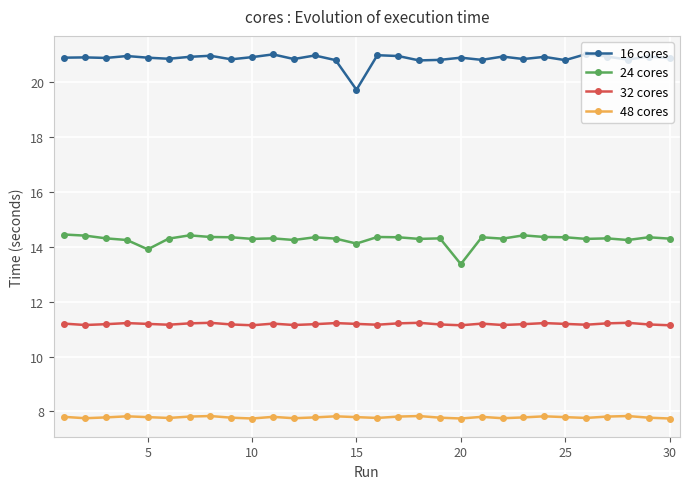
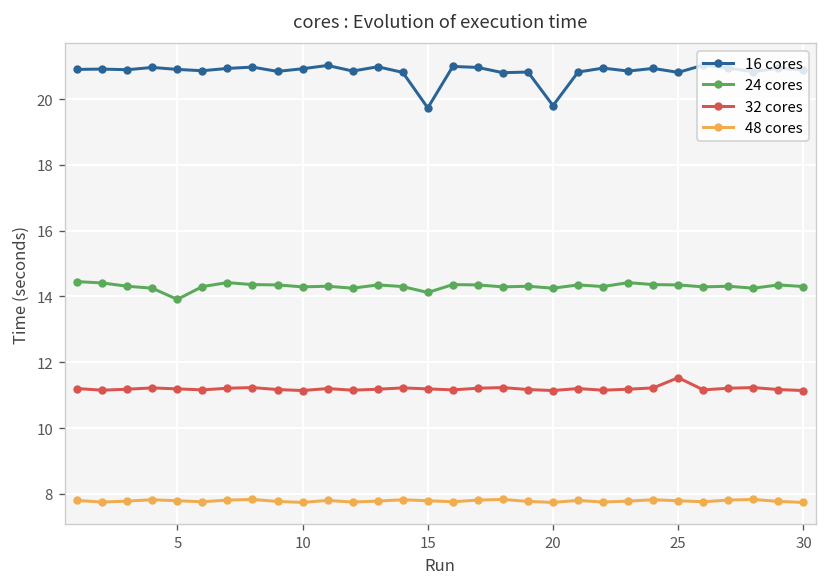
16 cores, 20: 20.9 -> 19.8
24 cores, 20: 13.4 -> 14.3
32 cores, 25: 11.2 -> 11.5
